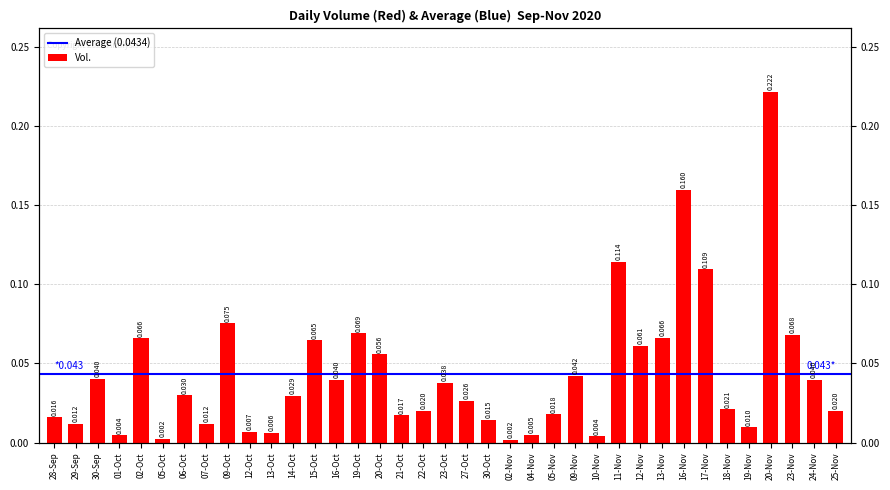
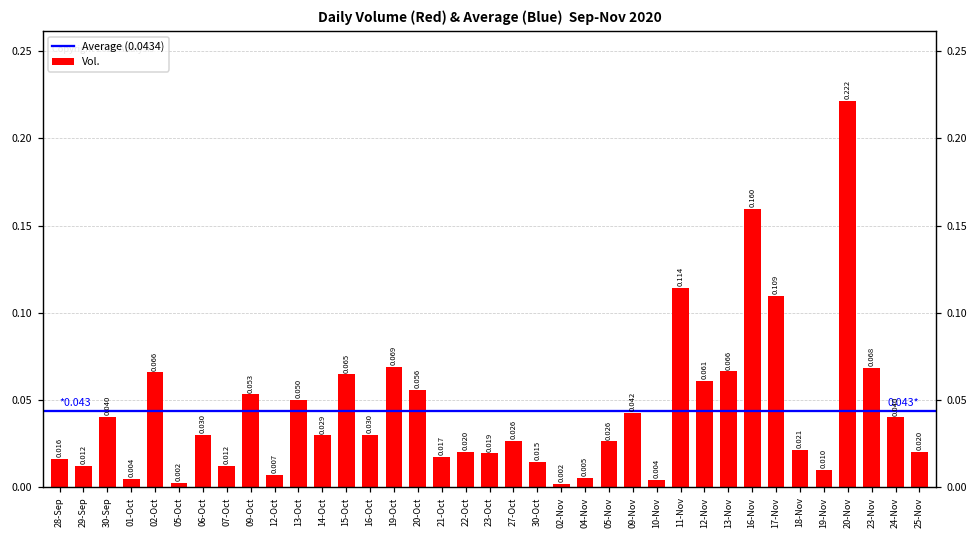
09-Oct: 0.075 -> 0.053
13-Oct: 0.006 -> 0.050
16-Oct: 0.040 -> 0.030
23-Oct: 0.038 -> 0.019
05-Nov: 0.018 -> 0.026
